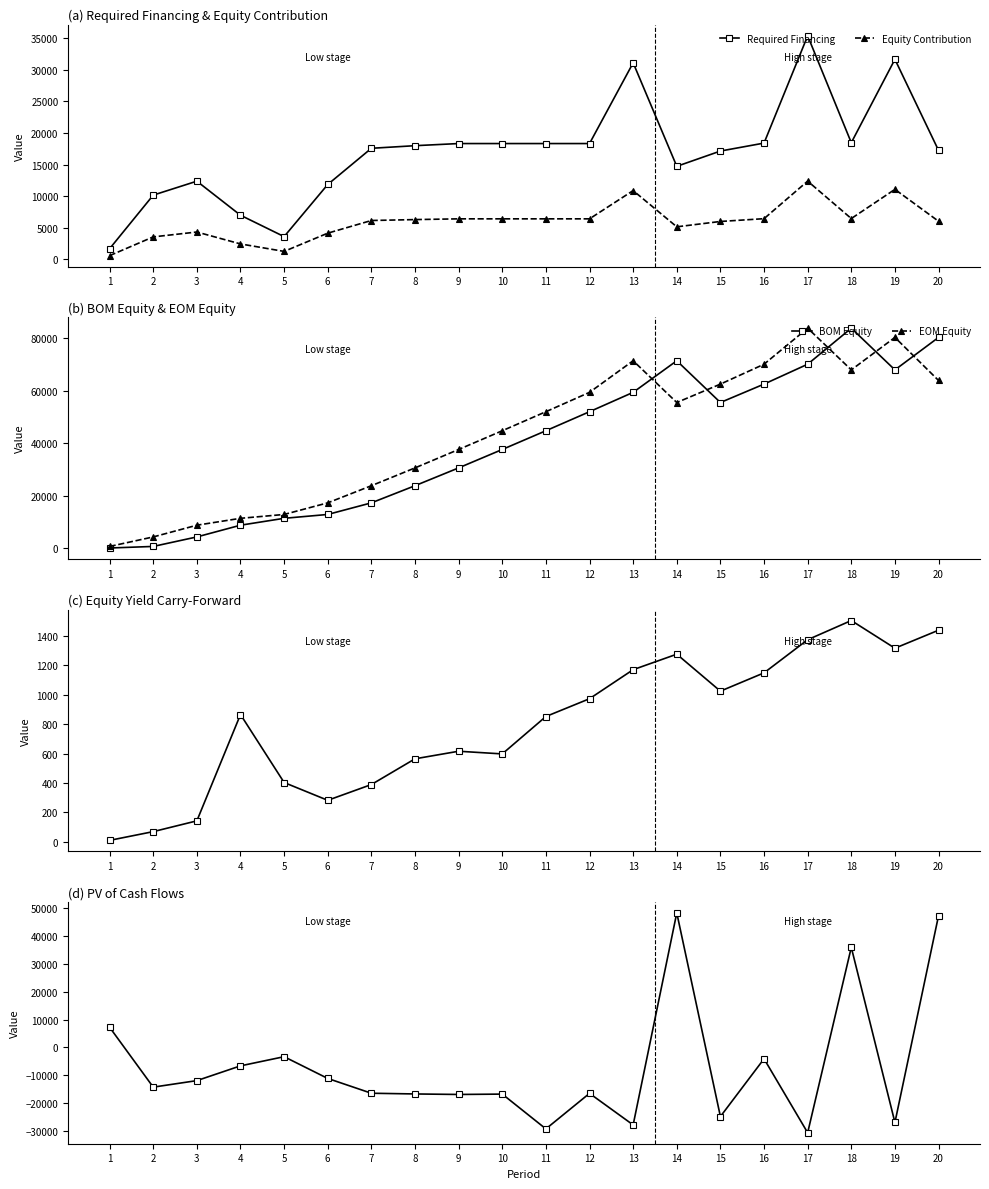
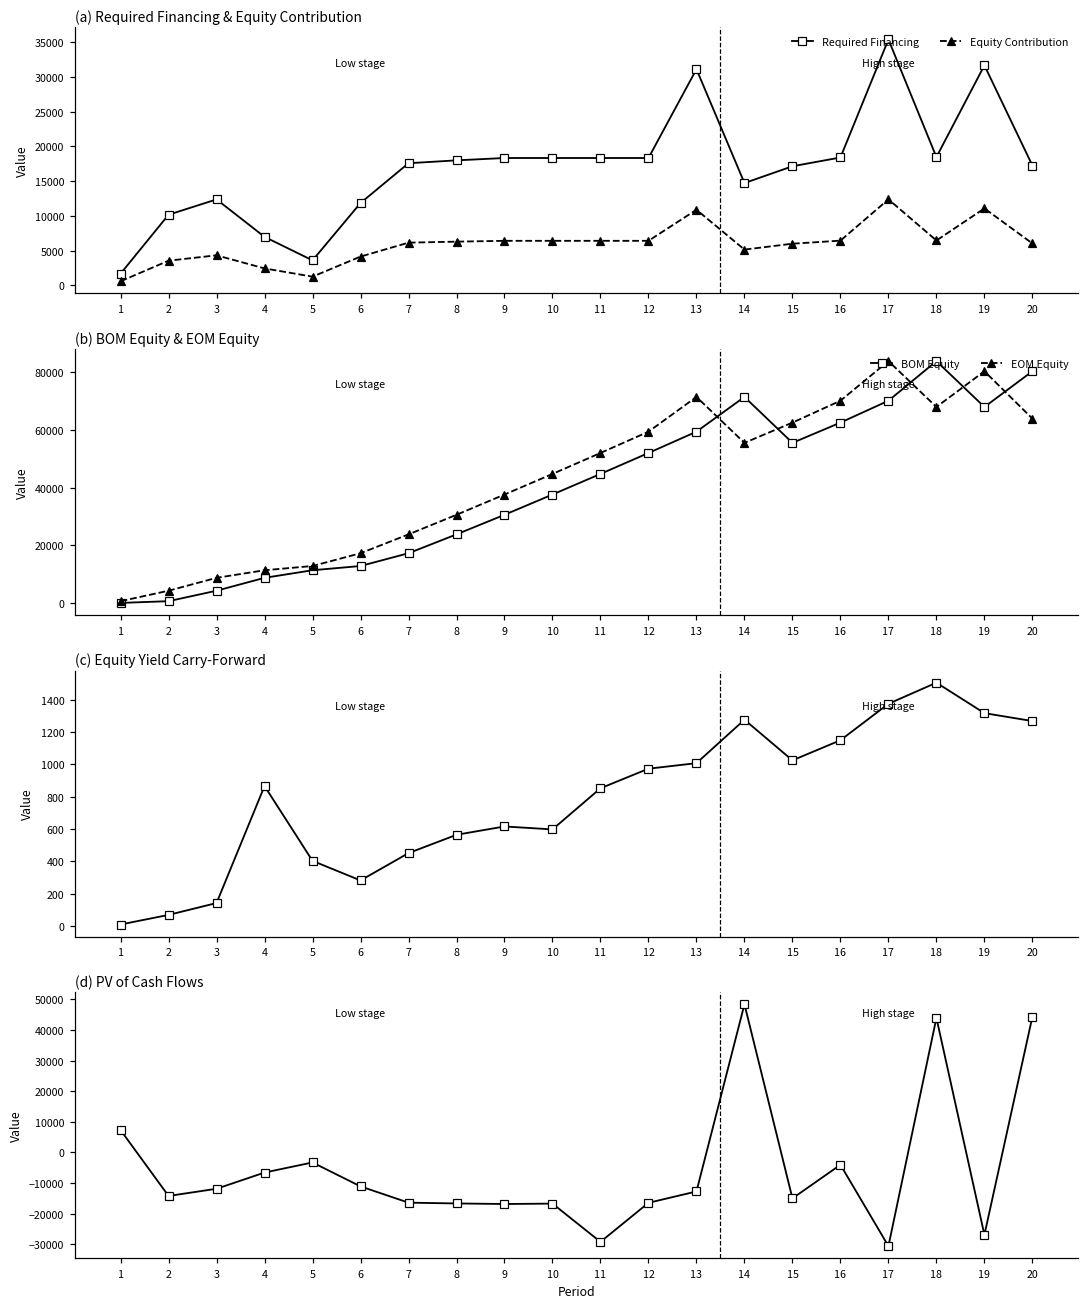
(c) Equity Yield Carry-Forward, 7: 390 -> 450
(c) Equity Yield Carry-Forward, 13: 1170 -> 1010
(c) Equity Yield Carry-Forward, 20: 1440 -> 1270
(d) PV of Cash Flows, 13: -28000 -> -13000
(d) PV of Cash Flows, 15: -25000 -> -15000
(d) PV of Cash Flows, 18: 36000 -> 44000
(d) PV of Cash Flows, 20: 47000 -> 44000
